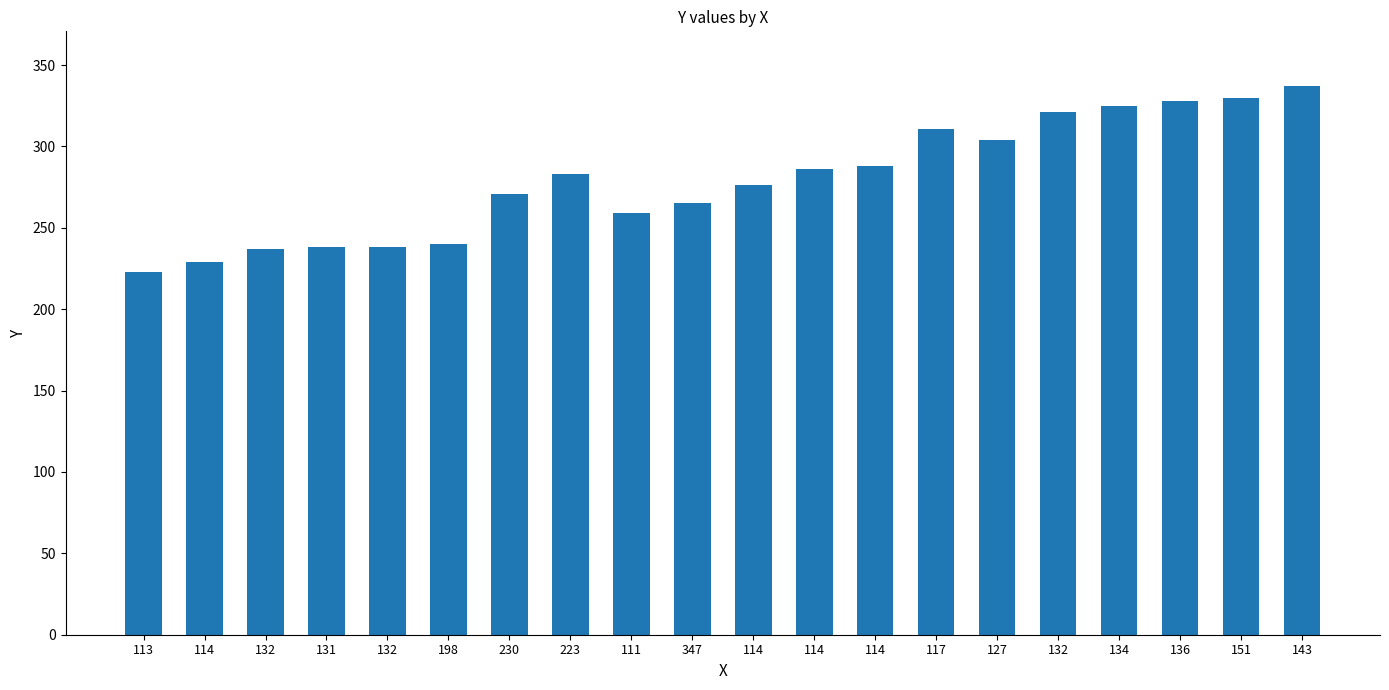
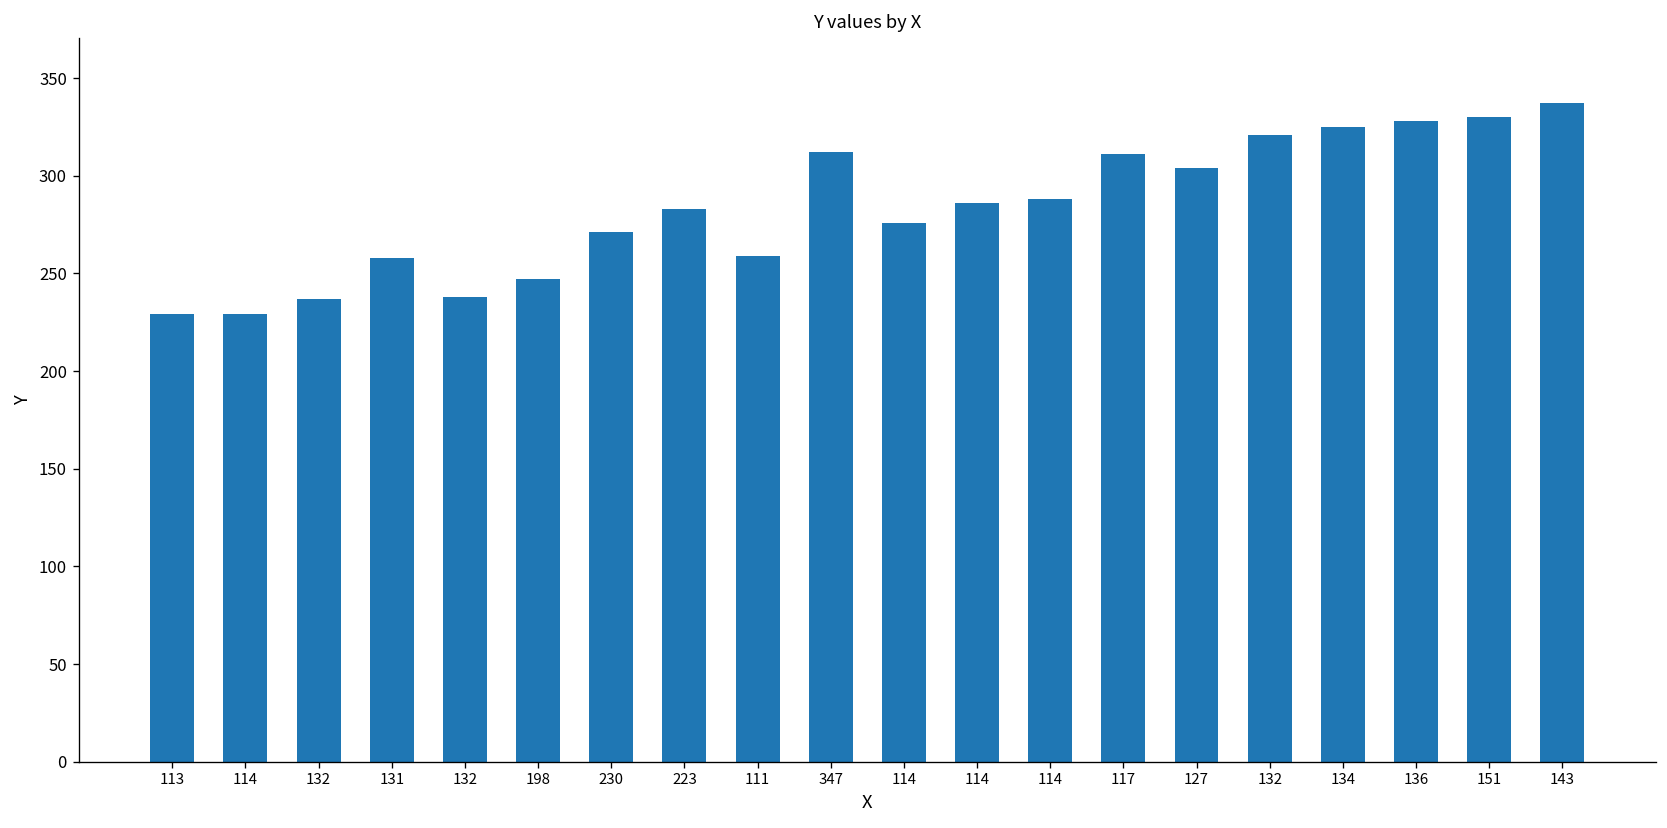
113: 223 -> 229
131: 238 -> 258
198: 240 -> 247
347: 265 -> 312
